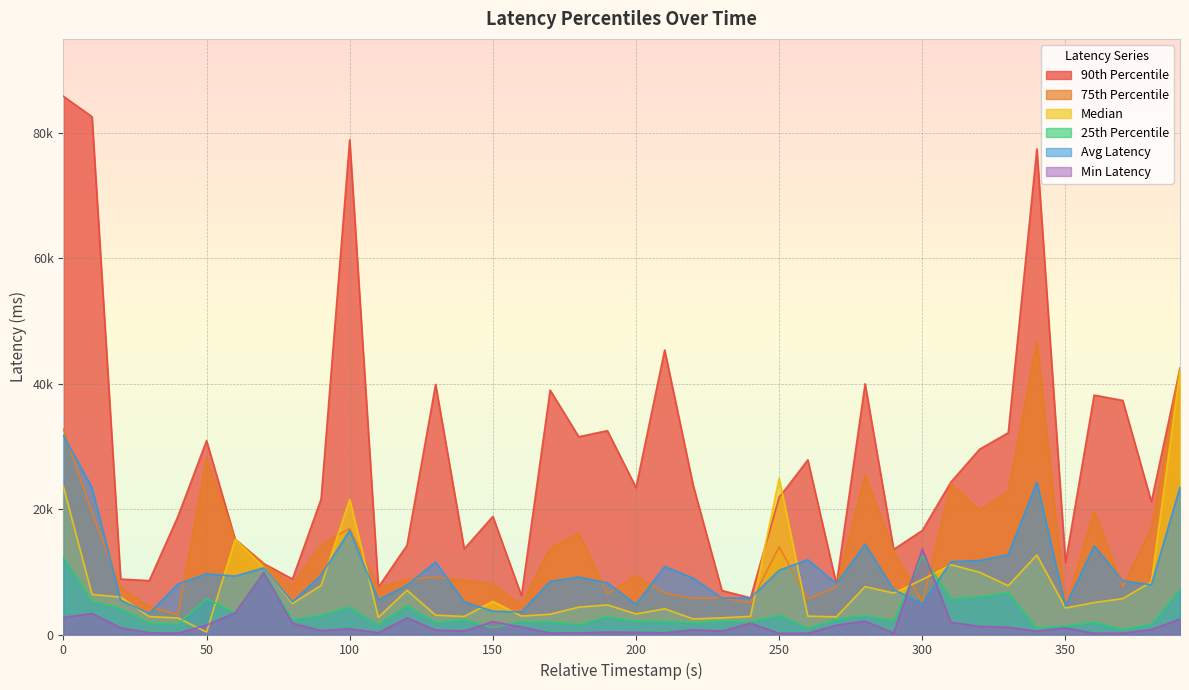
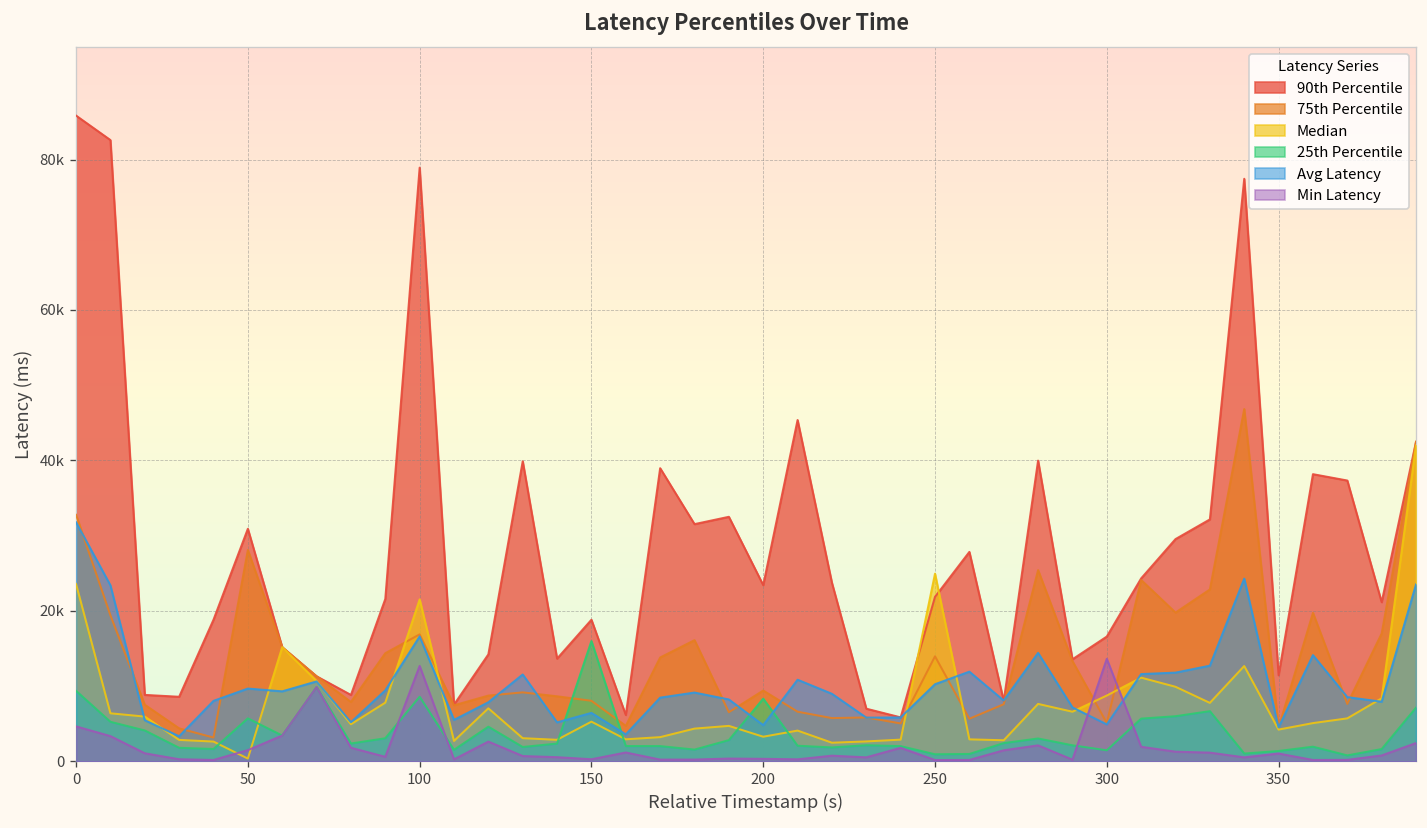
25th Percentile, 0: 12000 -> 9000
Min Latency, 0: 3000 -> 5000
25th Percentile, 100: 4000 -> 9000
Min Latency, 100: 1000 -> 13000
25th Percentile, 150: 1000 -> 16000
Avg Latency, 150: 4000 -> 6000
Min Latency, 150: 2000 -> 0
25th Percentile, 200: 2000 -> 8000
25th Percentile, 250: 3000 -> 1000
25th Percentile, 300: 13000 -> 1000
